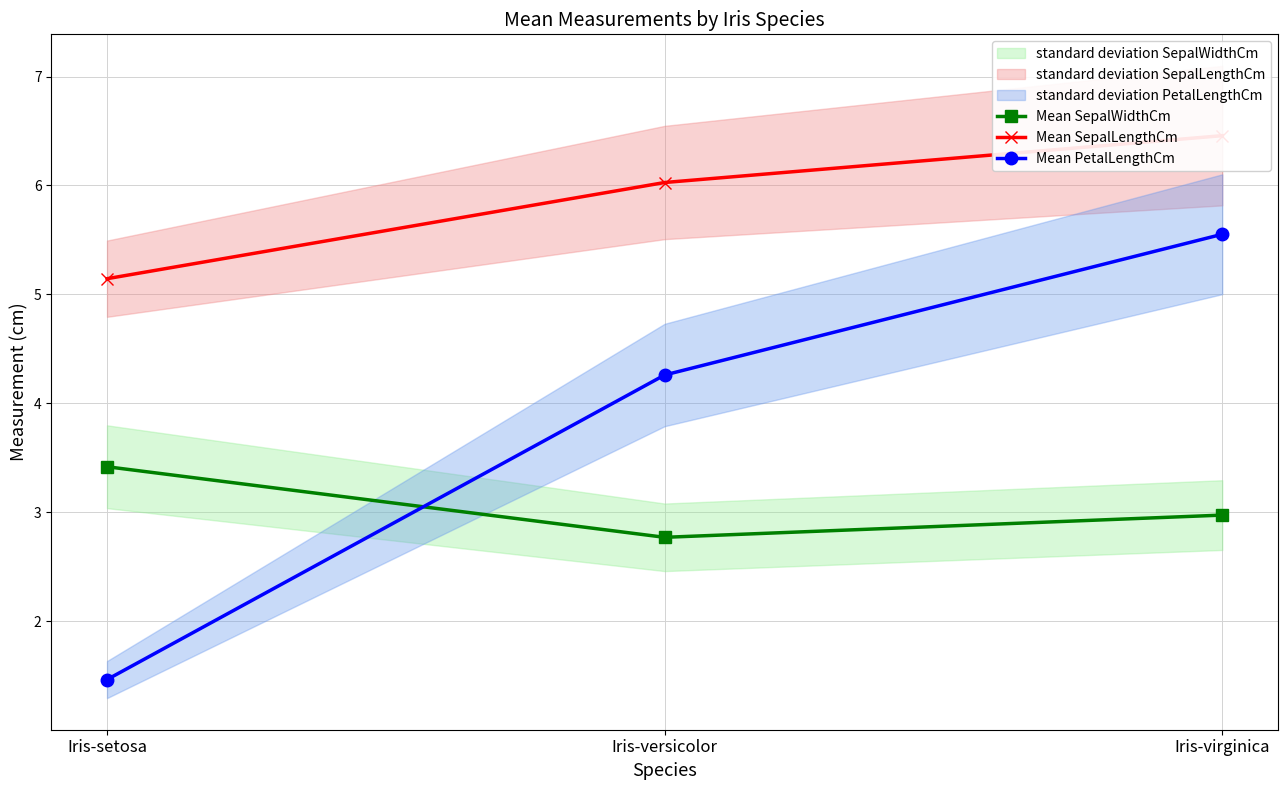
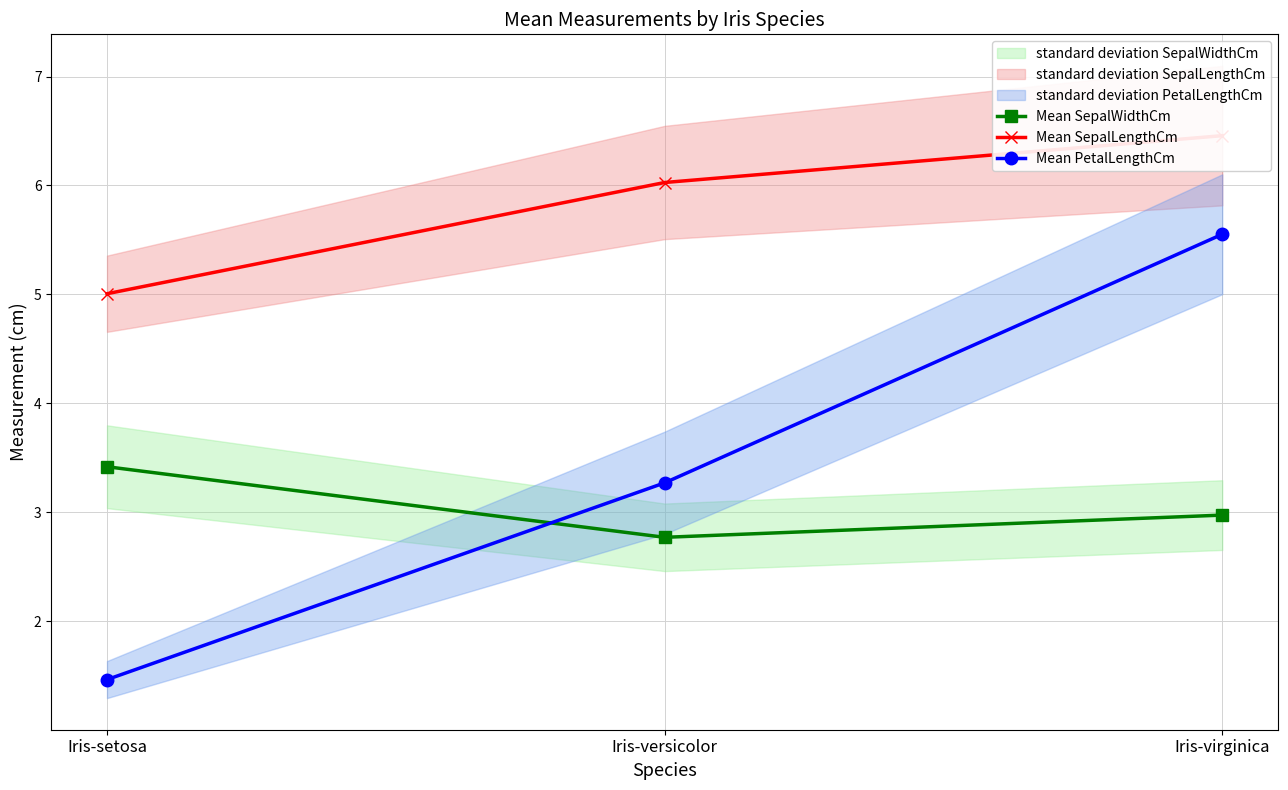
Mean SepalLengthCm, Iris-setosa: 5.14 -> 5.01
Mean PetalLengthCm, Iris-versicolor: 4.26 -> 3.27
